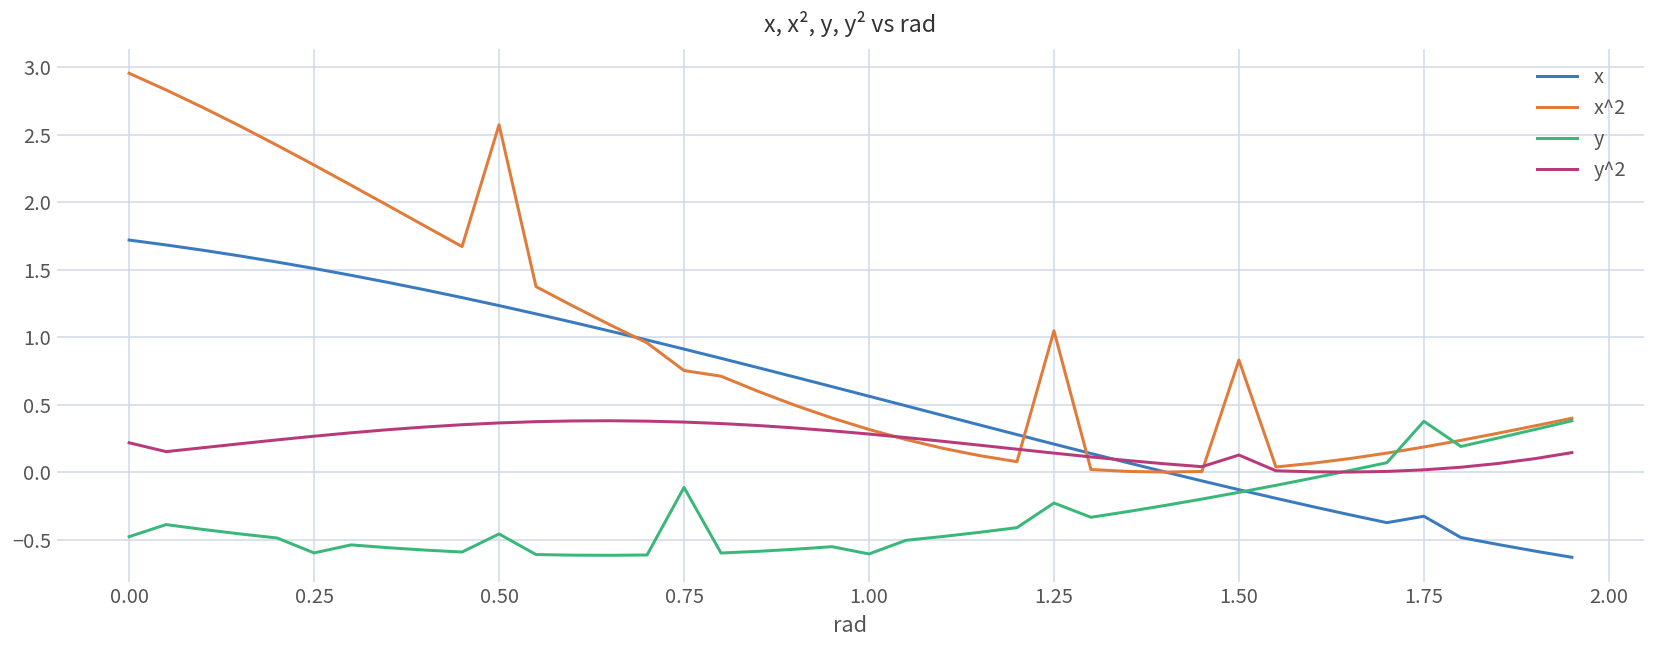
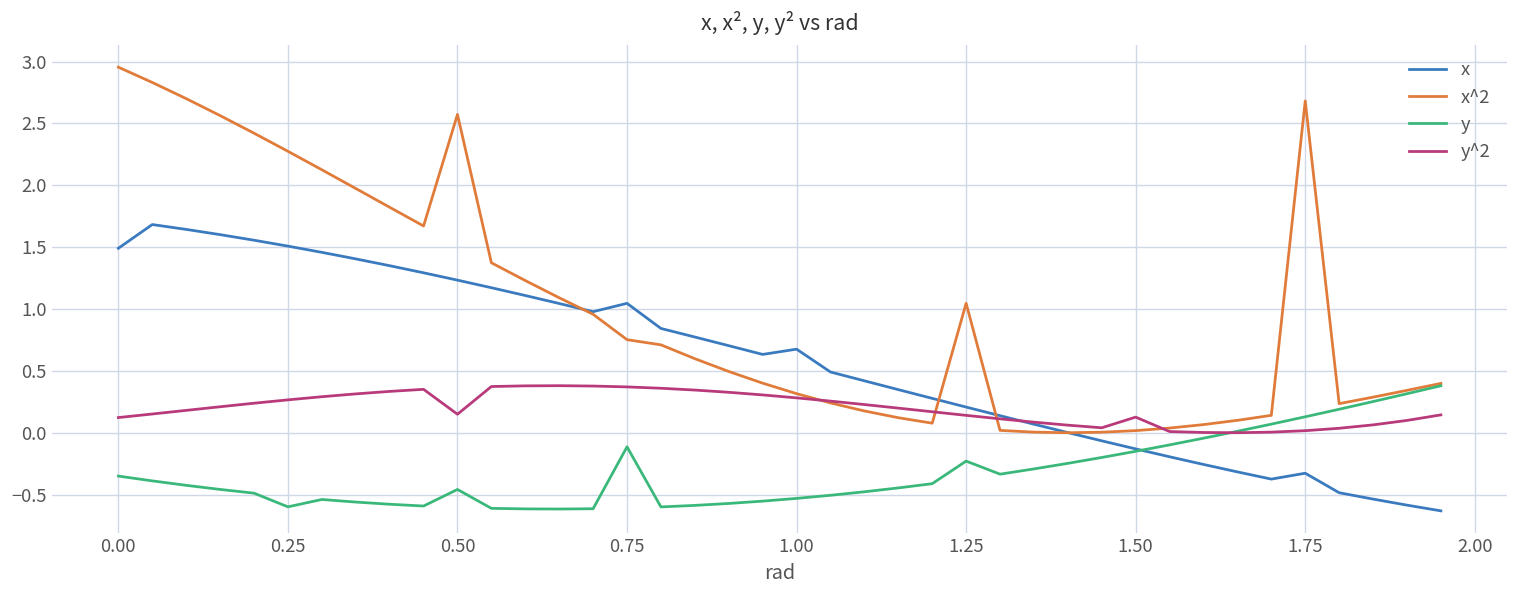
x, 0.00: 1.72 -> 1.49
y, 0.00: -0.48 -> -0.35
y^2, 0.00: 0.22 -> 0.12
y^2, 0.50: 0.36 -> 0.15
x, 0.75: 0.91 -> 1.05
x, 1.00: 0.56 -> 0.68
y, 1.00: -0.61 -> -0.53
x^2, 1.50: 0.83 -> 0.02
x^2, 1.75: 0.19 -> 2.68
y, 1.75: 0.38 -> 0.13
